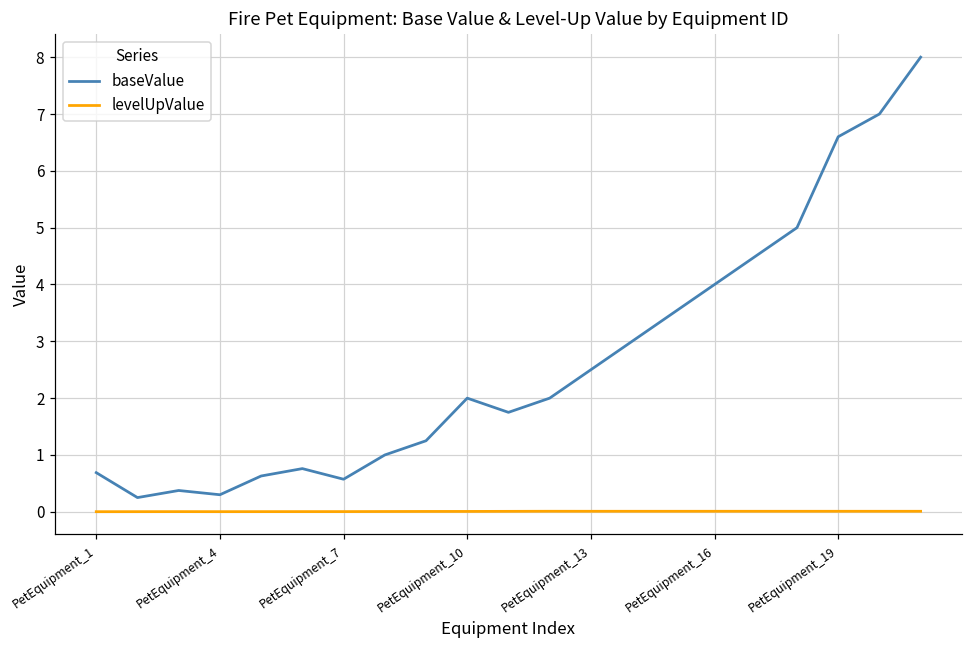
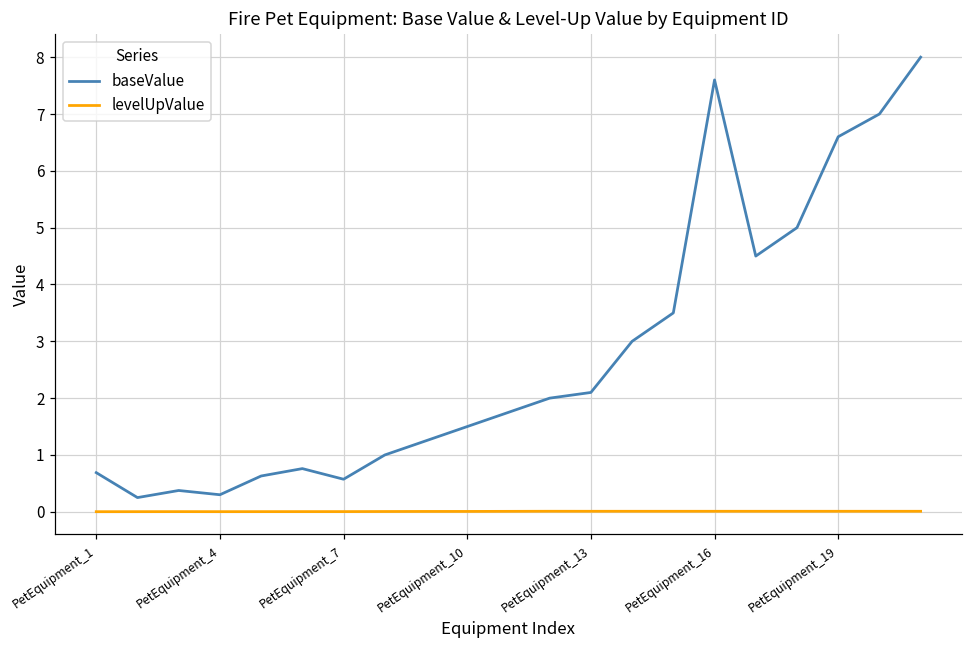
baseValue, PetEquipment_10: 2.0 -> 1.5
baseValue, PetEquipment_13: 2.5 -> 2.1
baseValue, PetEquipment_16: 4.0 -> 7.6
